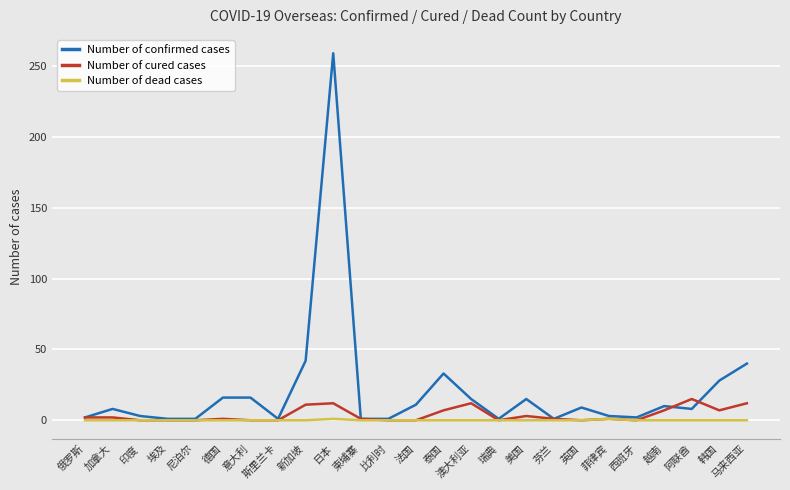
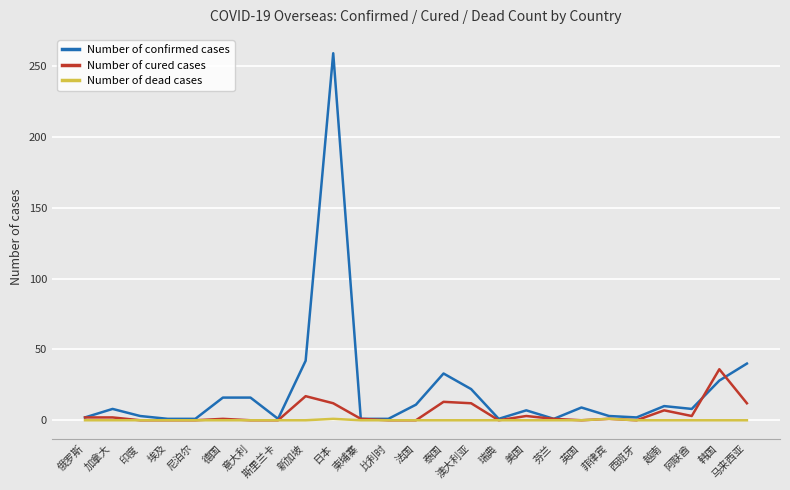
Number of cured cases, 新加坡: 11 -> 17
Number of cured cases, 泰国: 7 -> 13
Number of confirmed cases, 澳大利亚: 15 -> 22
Number of confirmed cases, 美国: 15 -> 7
Number of cured cases, 阿联酋: 15 -> 3
Number of cured cases, 韩国: 7 -> 36
